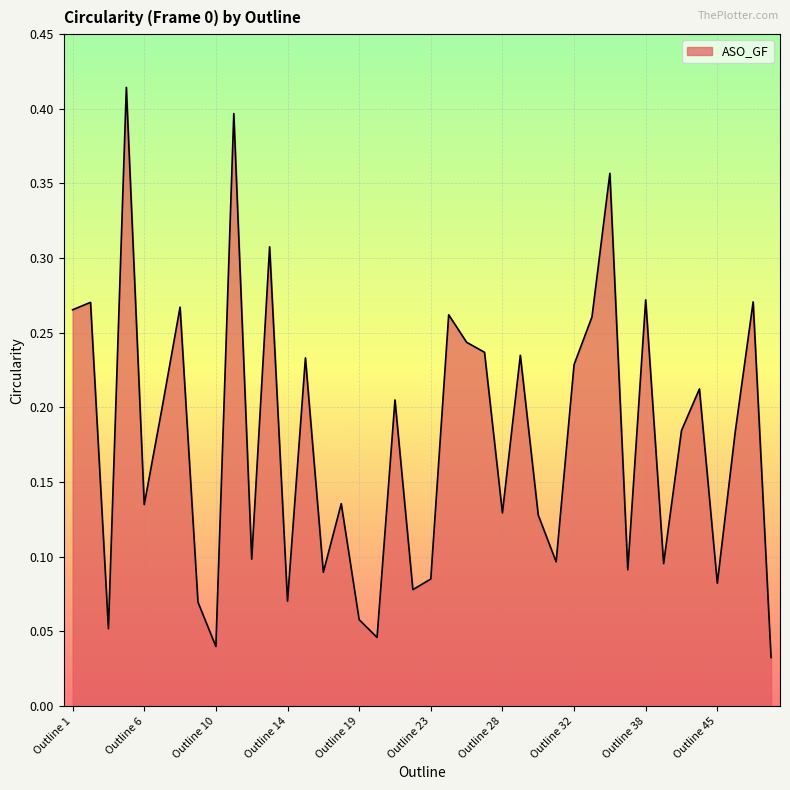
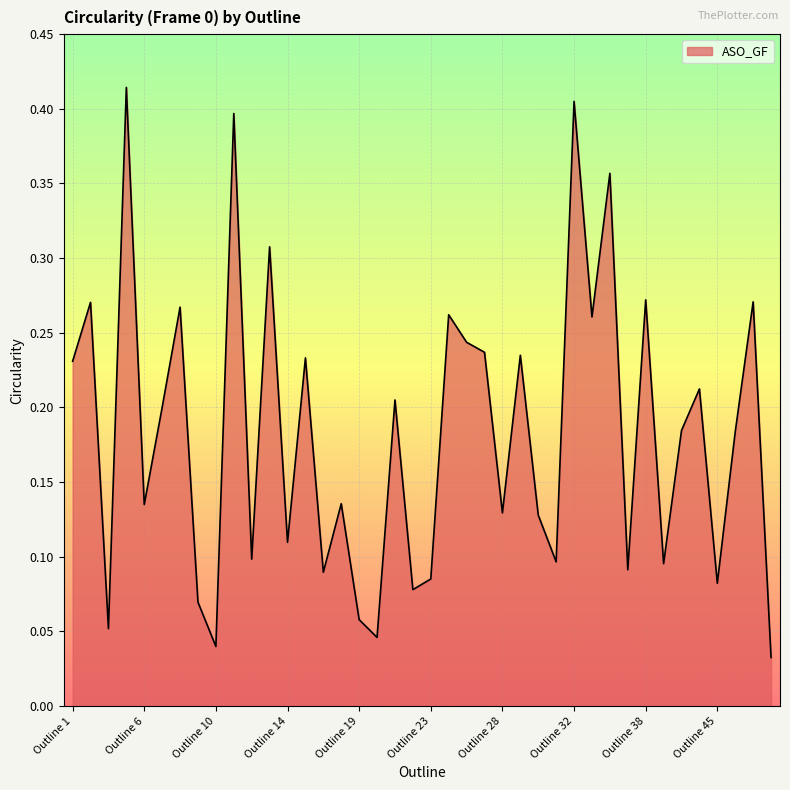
Outline 1: 0.265 -> 0.231
Outline 14: 0.070 -> 0.110
Outline 32: 0.229 -> 0.405
